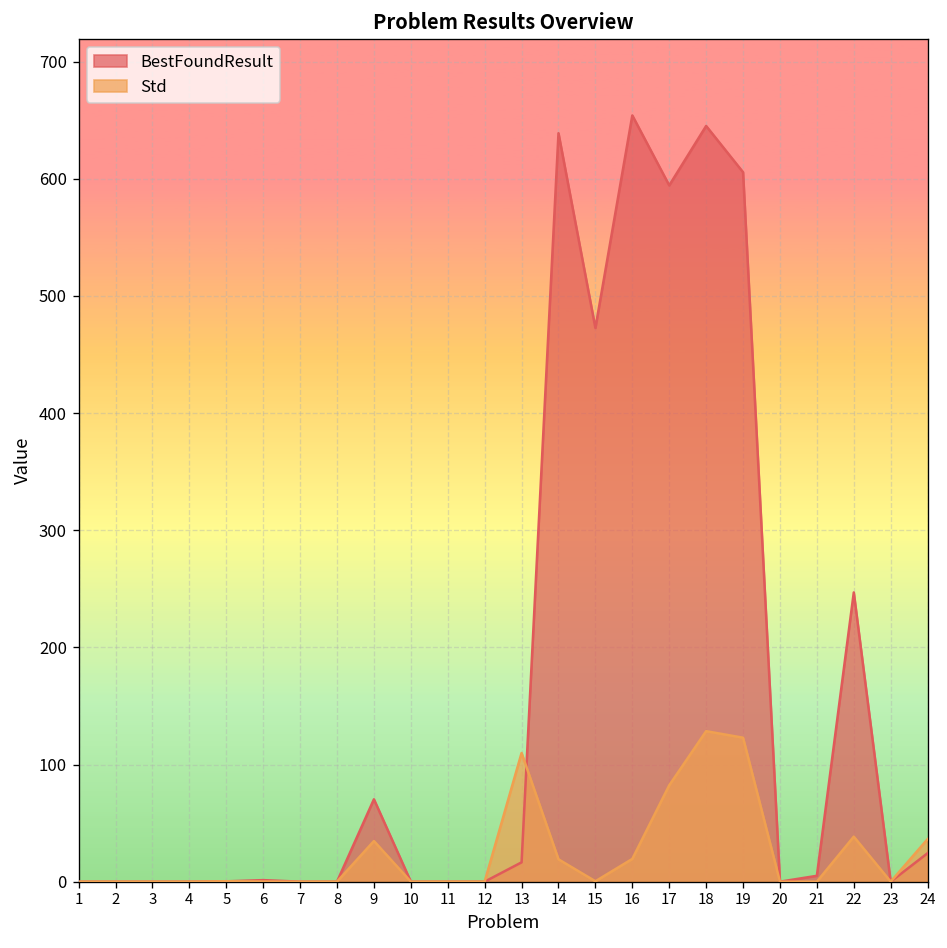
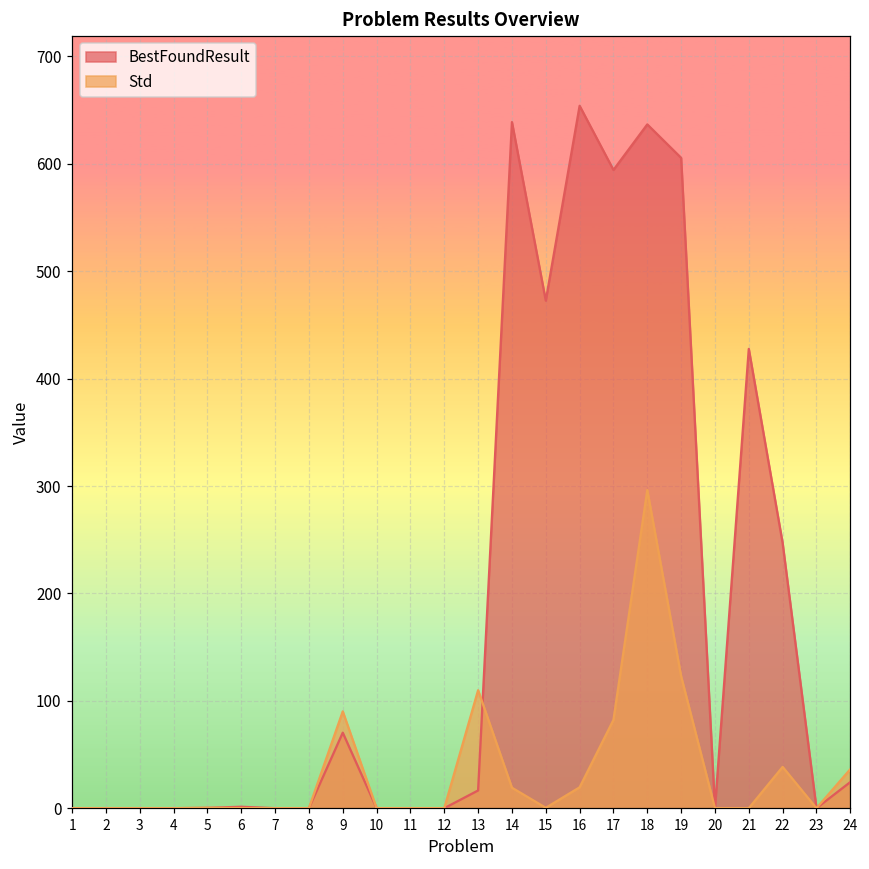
Std, 9: 30 -> 90
BestFoundResult, 18: 650 -> 640
Std, 18: 130 -> 300
BestFoundResult, 21: 10 -> 430
